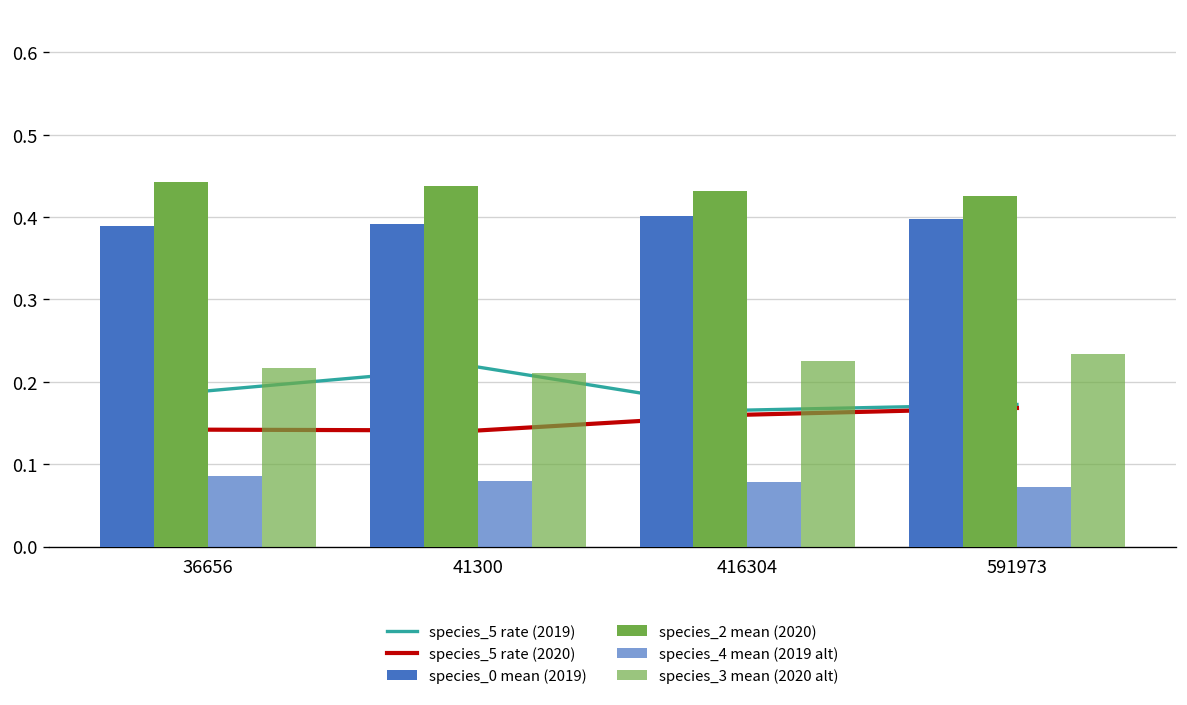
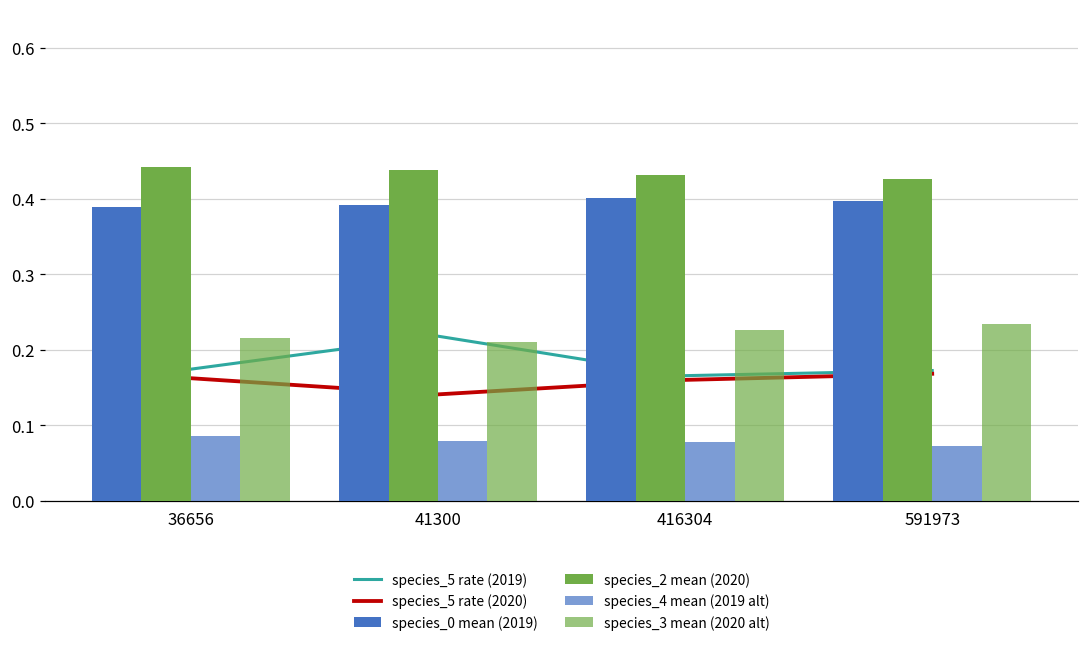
species_5 rate (2019), 36656: 0.19 -> 0.17
species_5 rate (2020), 36656: 0.14 -> 0.16
